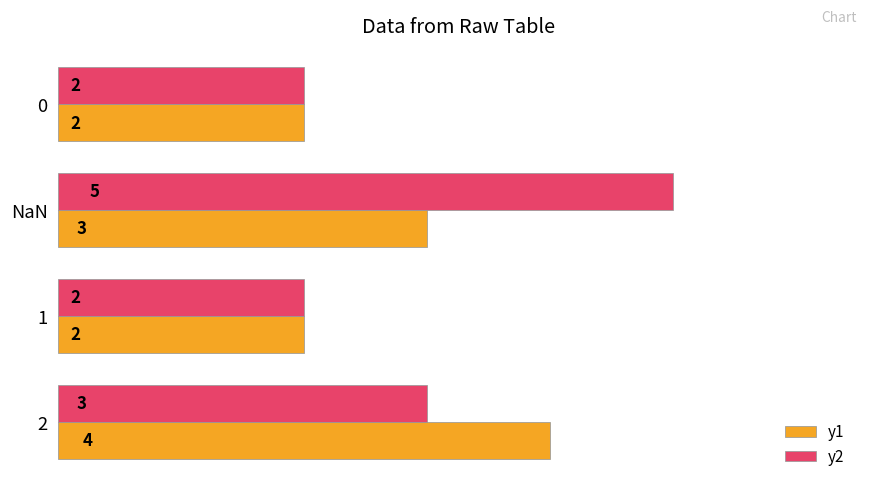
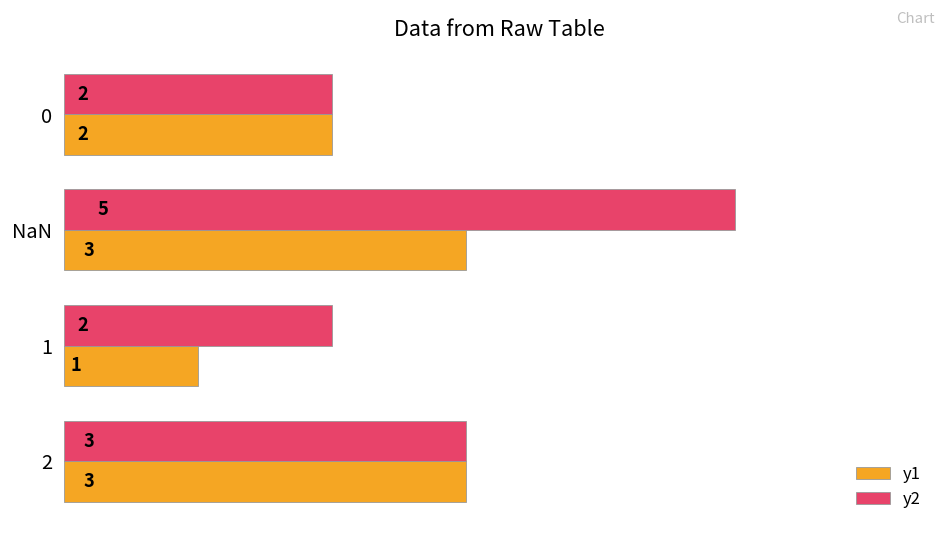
y1, 1: 2 -> 1
y1, 2: 4 -> 3
